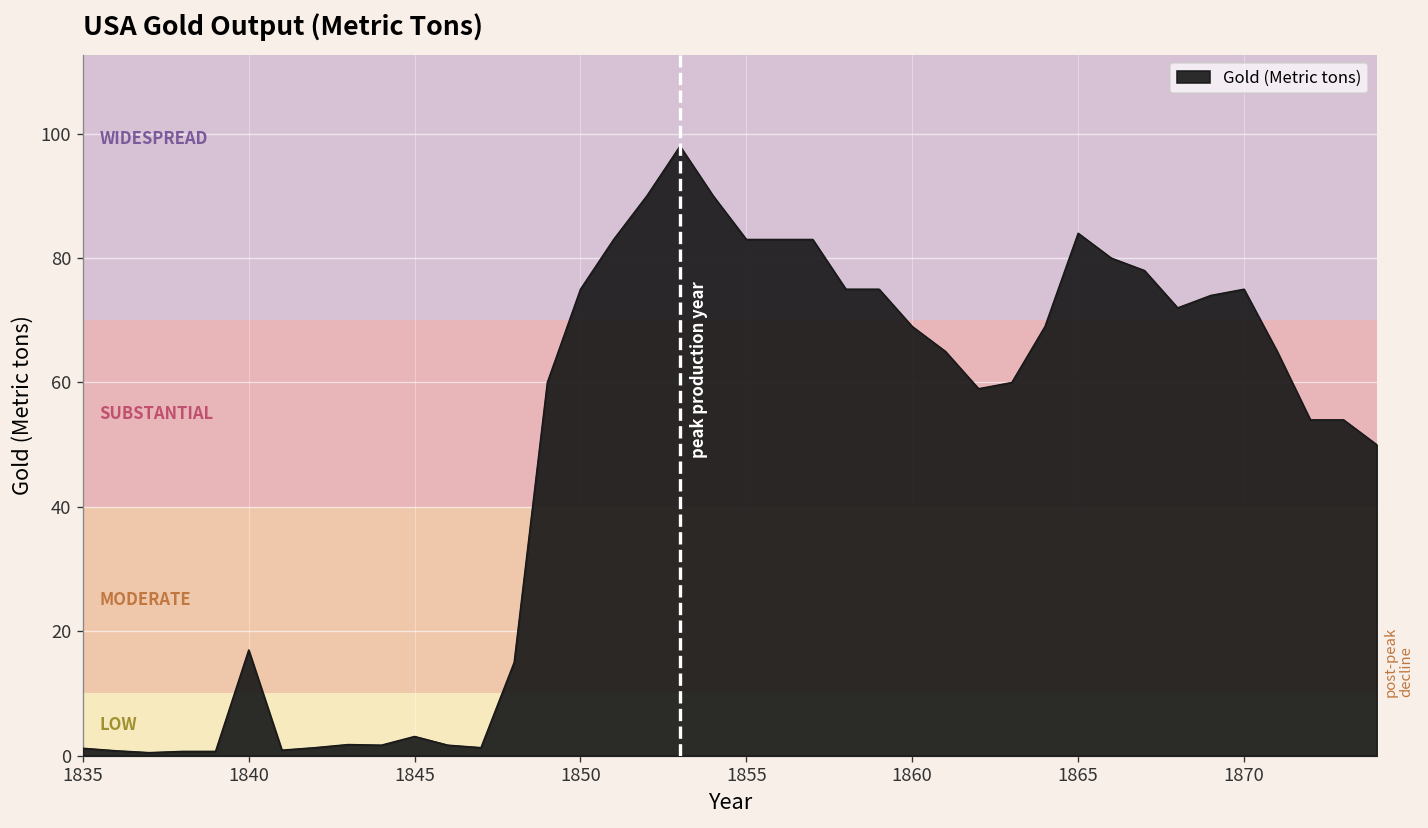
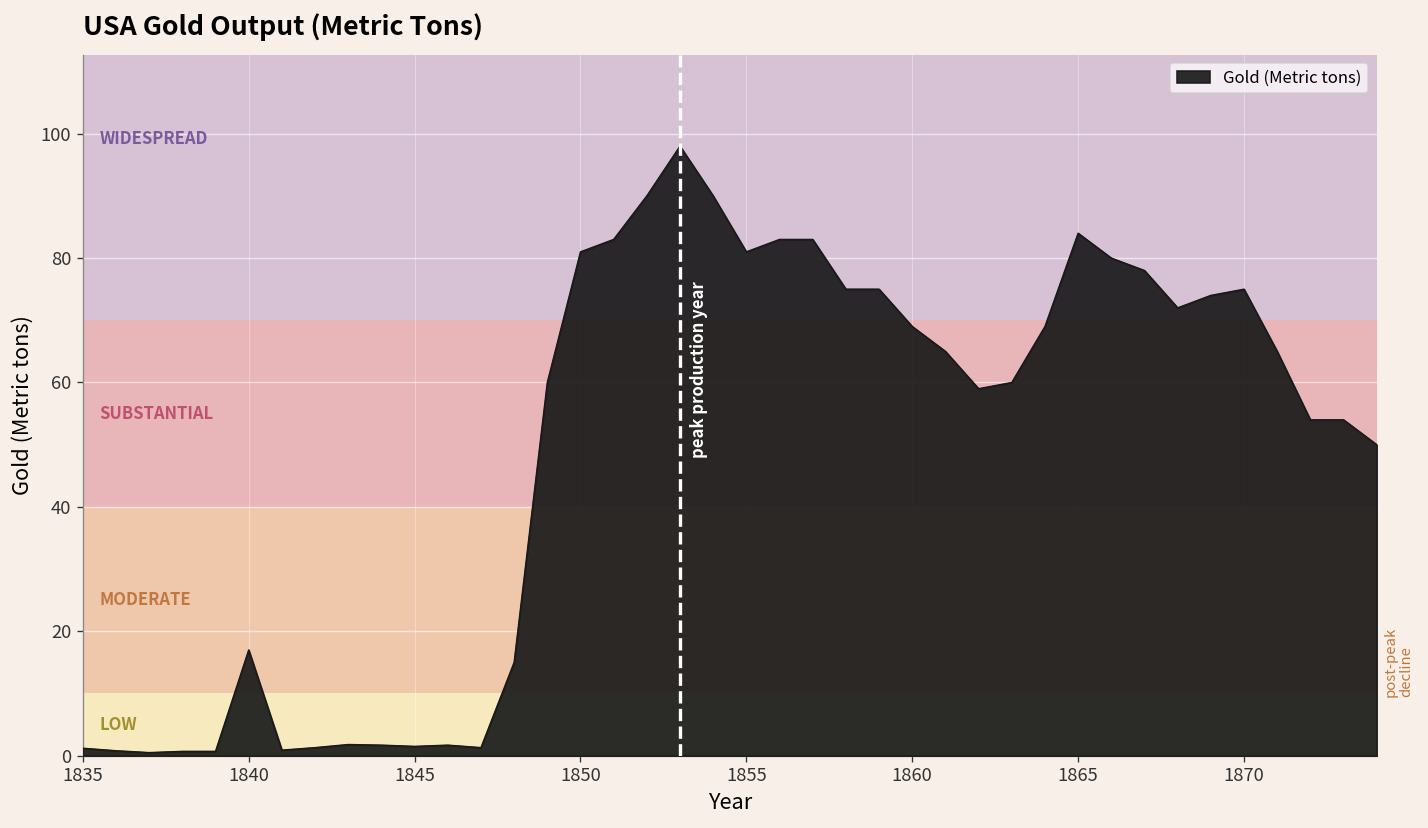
1845: 3 -> 2
1850: 75 -> 81
1855: 83 -> 81
